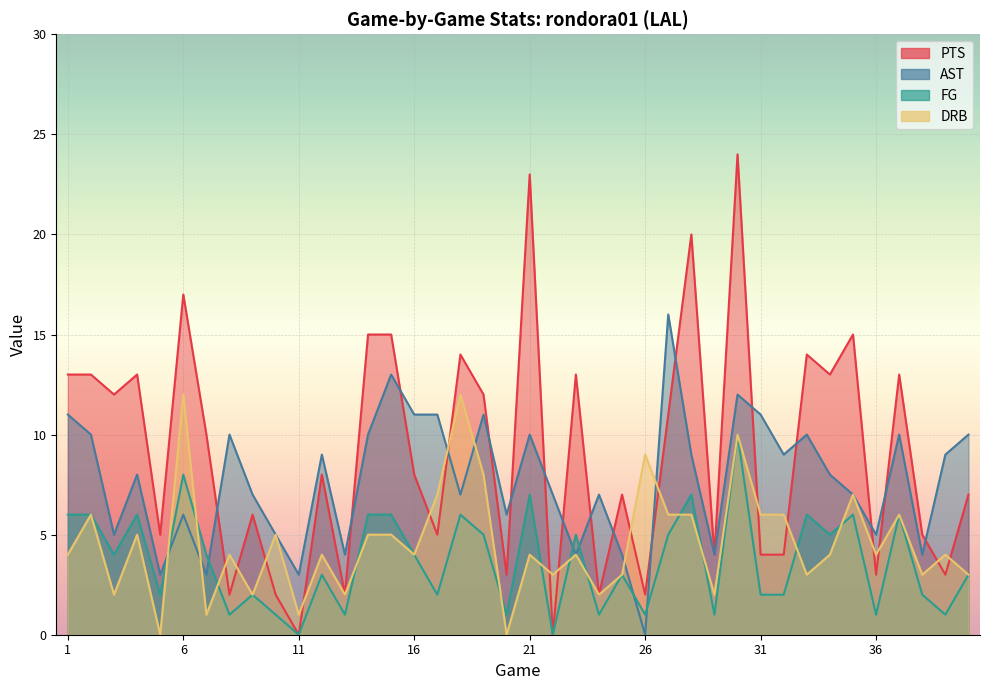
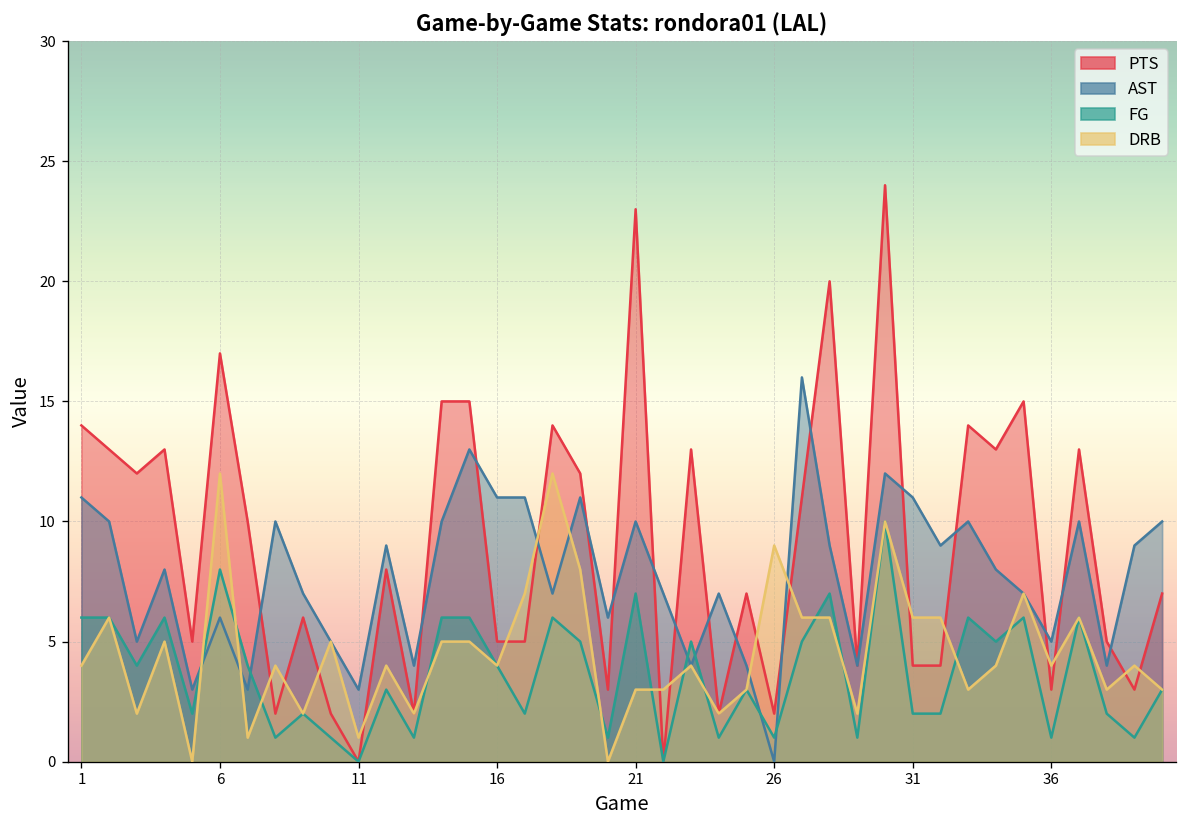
PTS, 1: 13 -> 14
PTS, 16: 8 -> 5
DRB, 21: 4 -> 3
